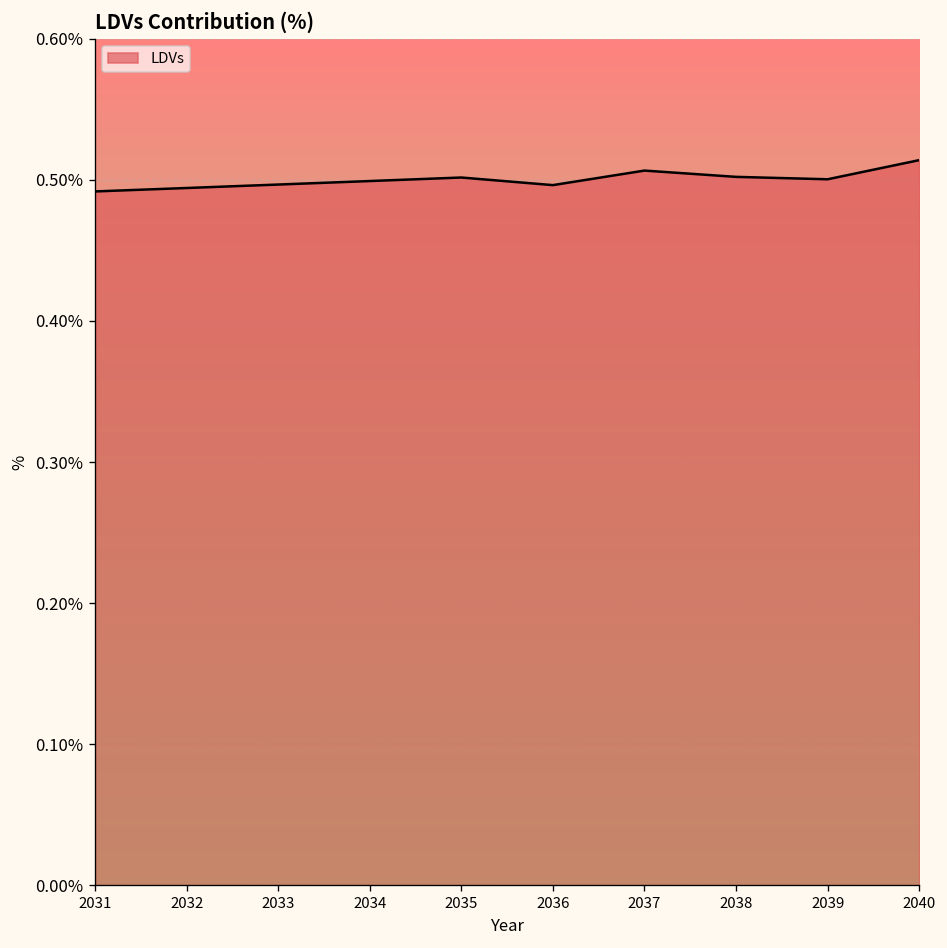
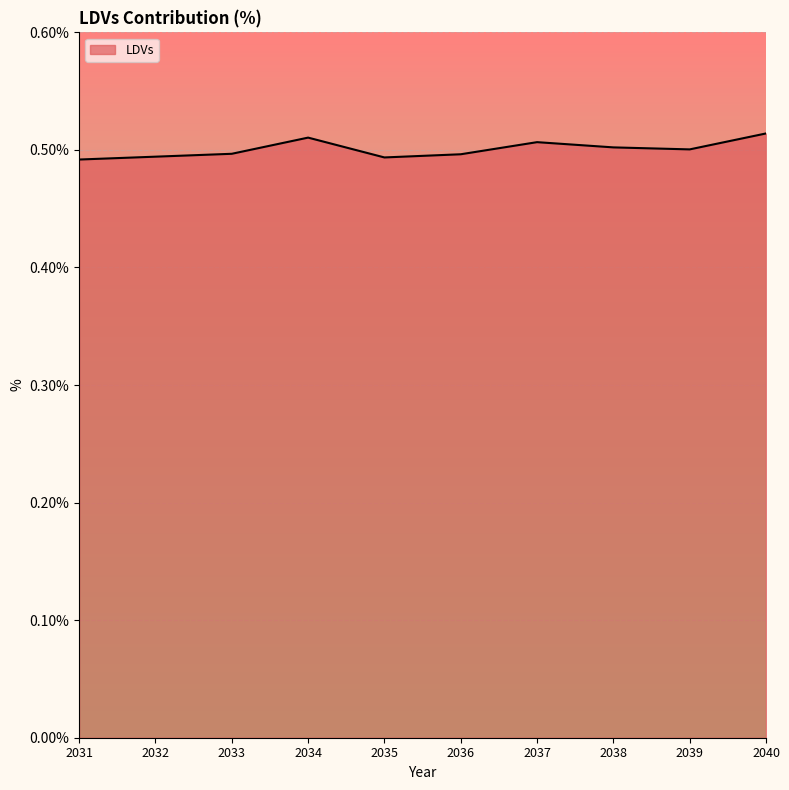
2034: 0.499% -> 0.510%
2035: 0.502% -> 0.494%
